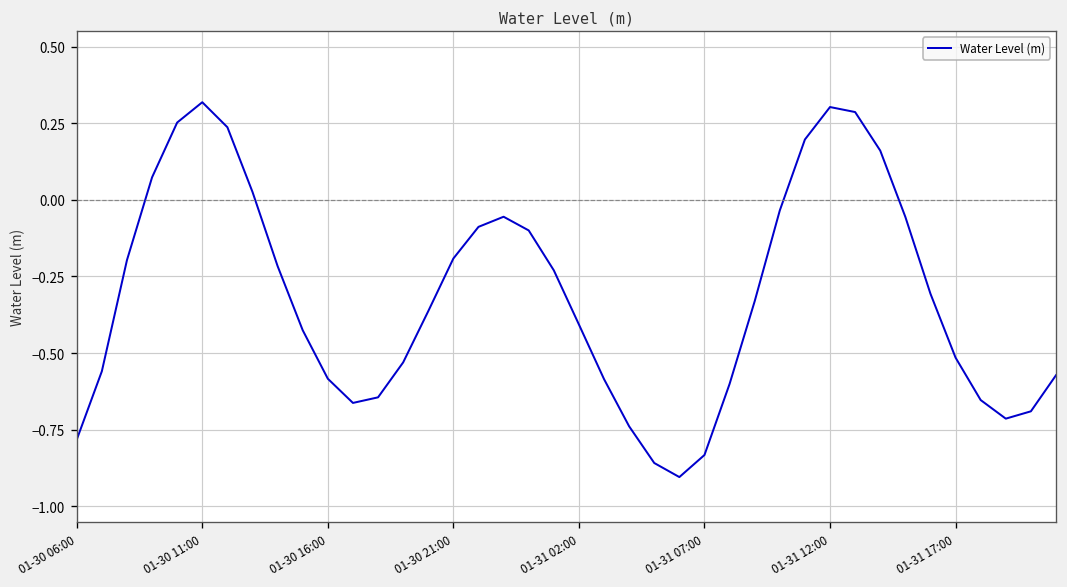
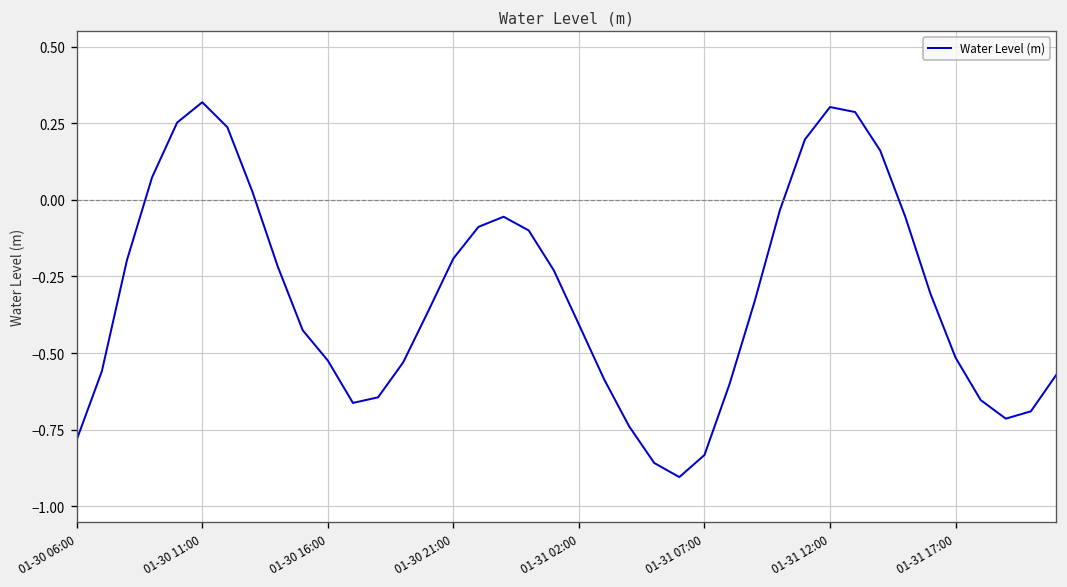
01-30 16:00: -0.58 -> -0.52
